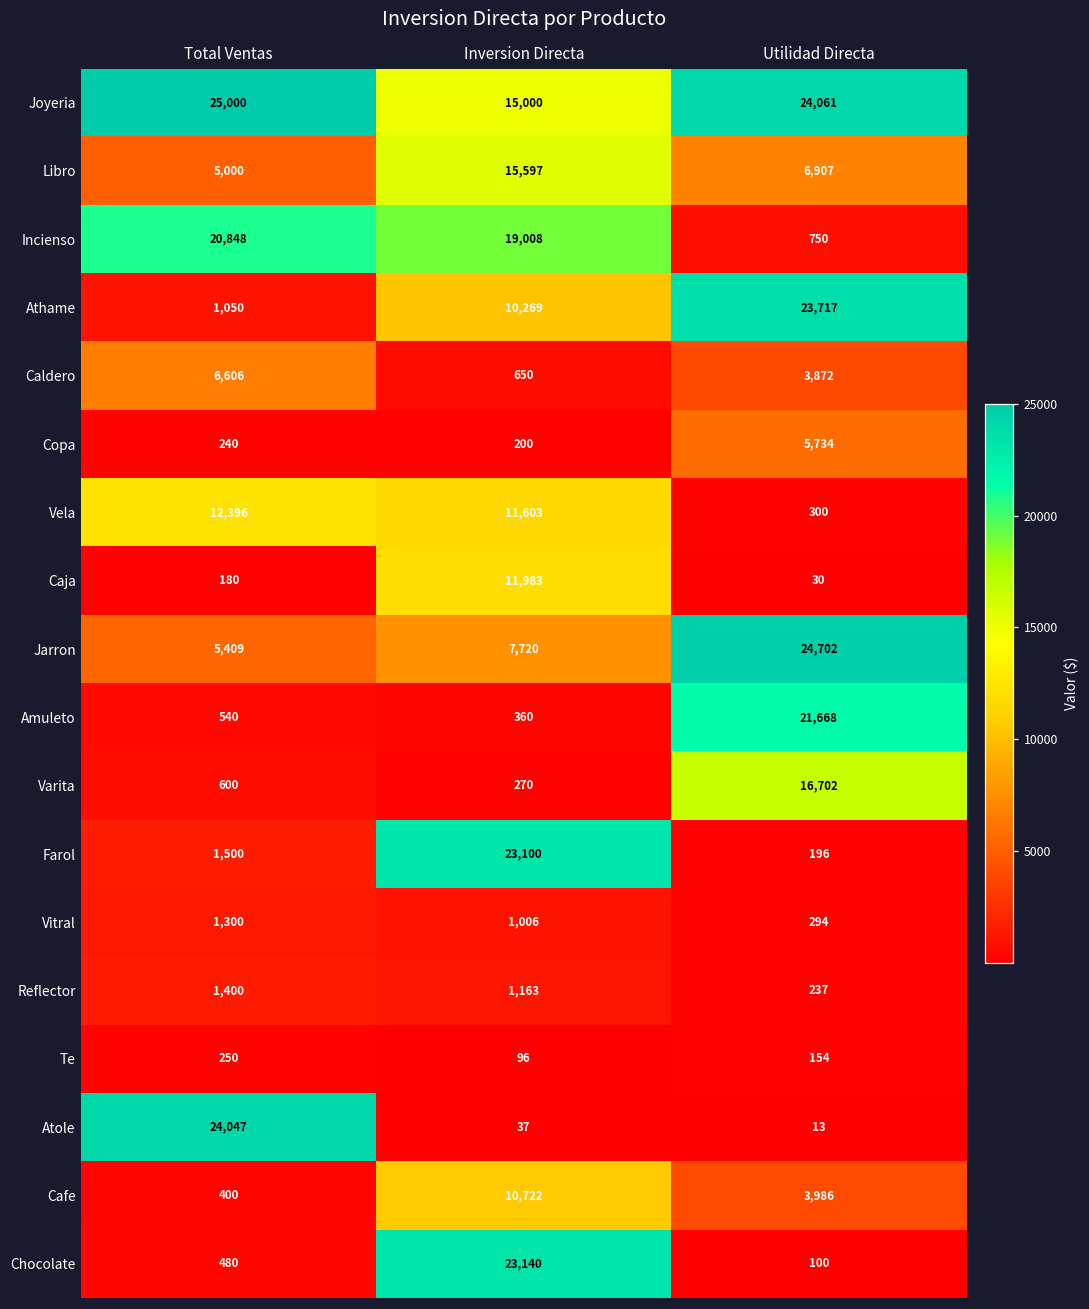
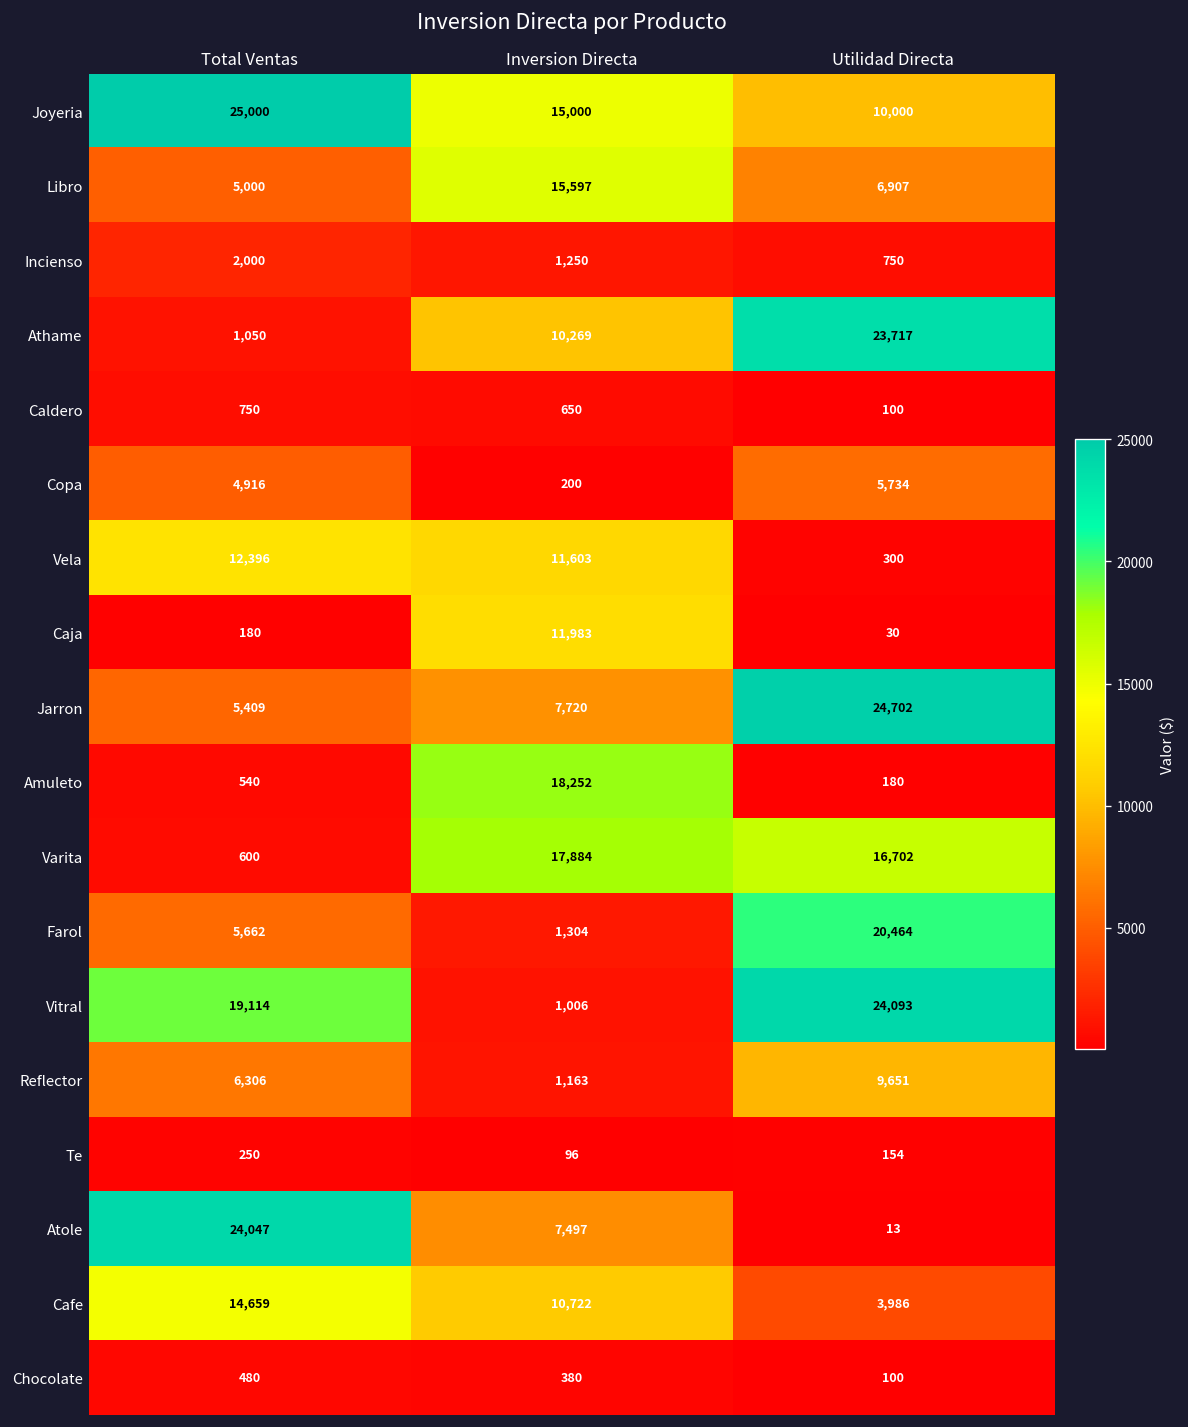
Joyeria, Utilidad Directa: 24,061 -> 10,000
Incienso, Total Ventas: 20,848 -> 2,000
Incienso, Inversion Directa: 19,008 -> 1,250
Caldero, Total Ventas: 6,606 -> 750
Caldero, Utilidad Directa: 3,872 -> 100
Copa, Total Ventas: 240 -> 4,916
Amuleto, Inversion Directa: 360 -> 18,252
Amuleto, Utilidad Directa: 21,668 -> 180
Varita, Inversion Directa: 270 -> 17,884
Farol, Total Ventas: 1,500 -> 5,662
Farol, Inversion Directa: 23,100 -> 1,304
Farol, Utilidad Directa: 196 -> 20,464
Vitral, Total Ventas: 1,300 -> 19,114
Vitral, Utilidad Directa: 294 -> 24,093
Reflector, Total Ventas: 1,400 -> 6,306
Reflector, Utilidad Directa: 237 -> 9,651
Atole, Inversion Directa: 37 -> 7,497
Cafe, Total Ventas: 400 -> 14,659
Chocolate, Inversion Directa: 23,140 -> 380
